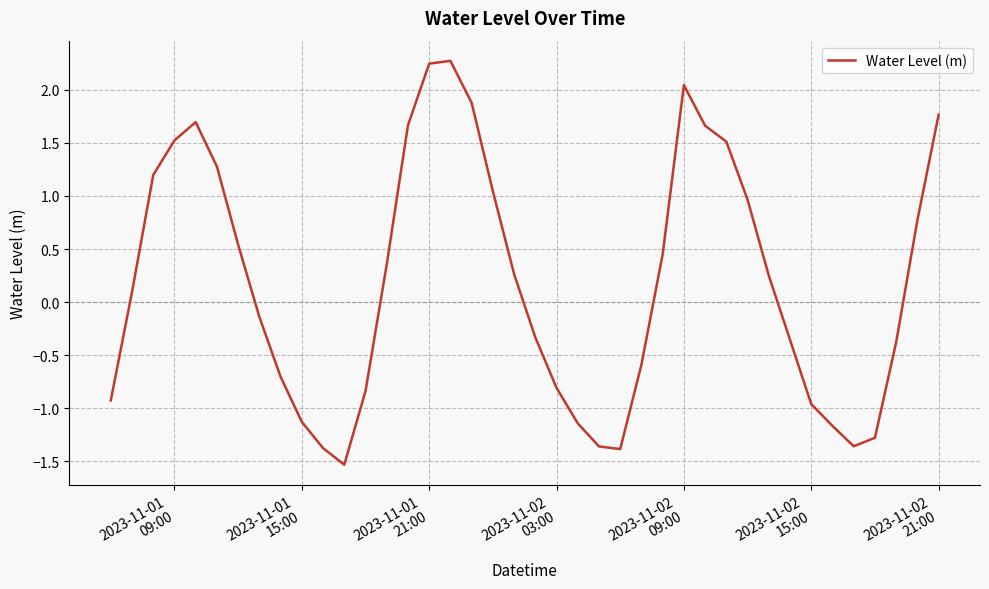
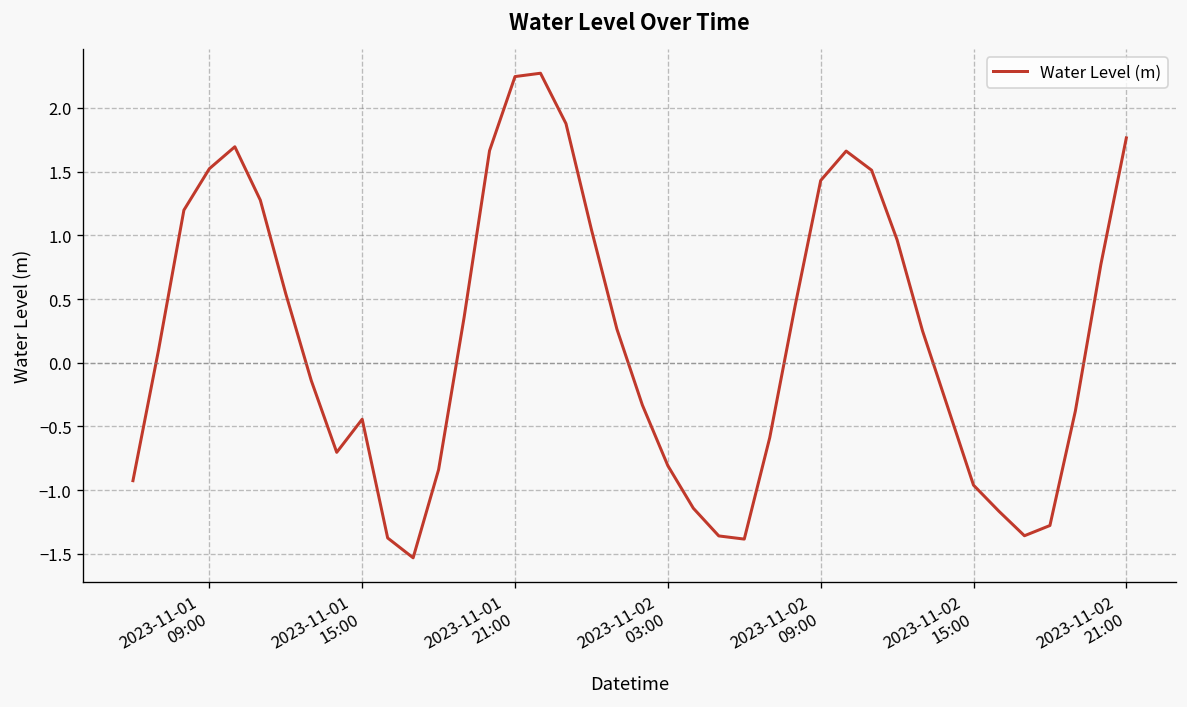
2023-11-01 15:00: -1.13 -> -0.44
2023-11-02 09:00: 2.04 -> 1.43
